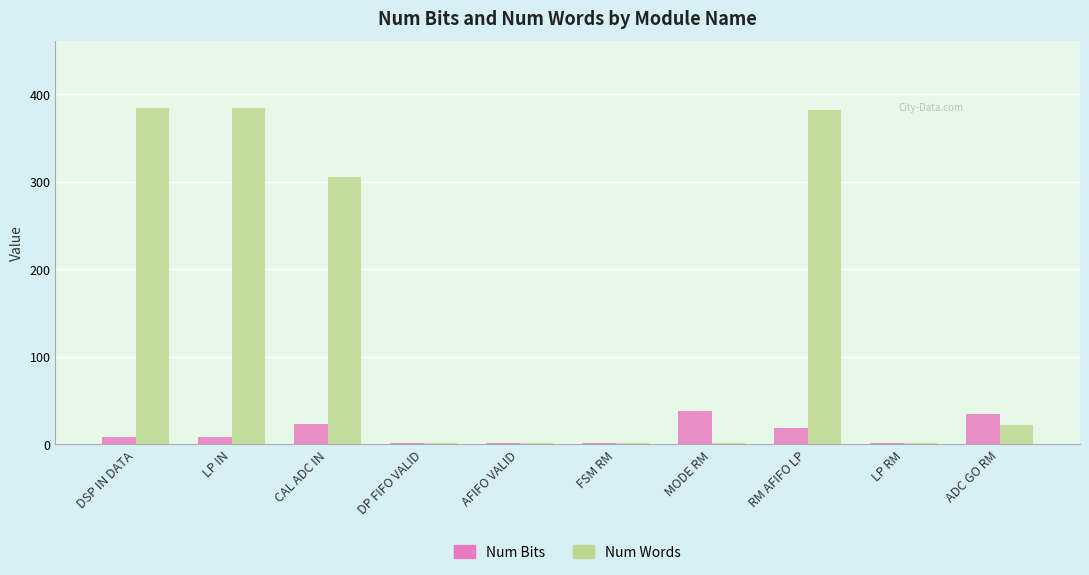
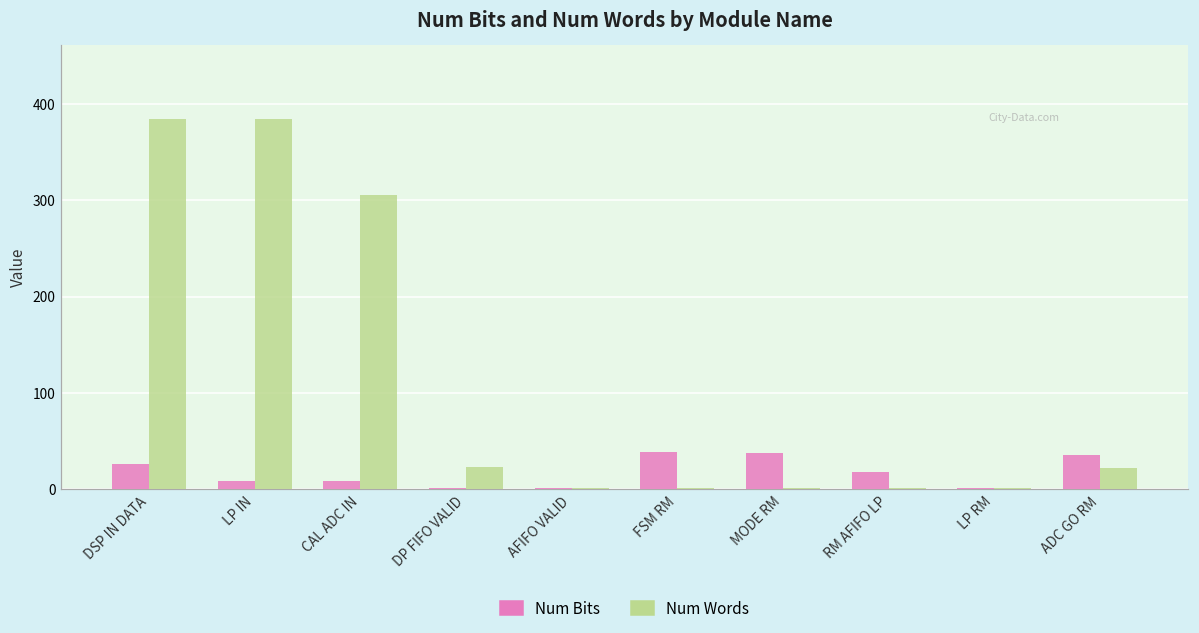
Num Bits, DSP IN DATA: 10 -> 30
Num Bits, CAL ADC IN: 20 -> 10
Num Words, DP FIFO VALID: 0 -> 20
Num Bits, FSM RM: 0 -> 40
Num Words, RM AFIFO LP: 380 -> 0
